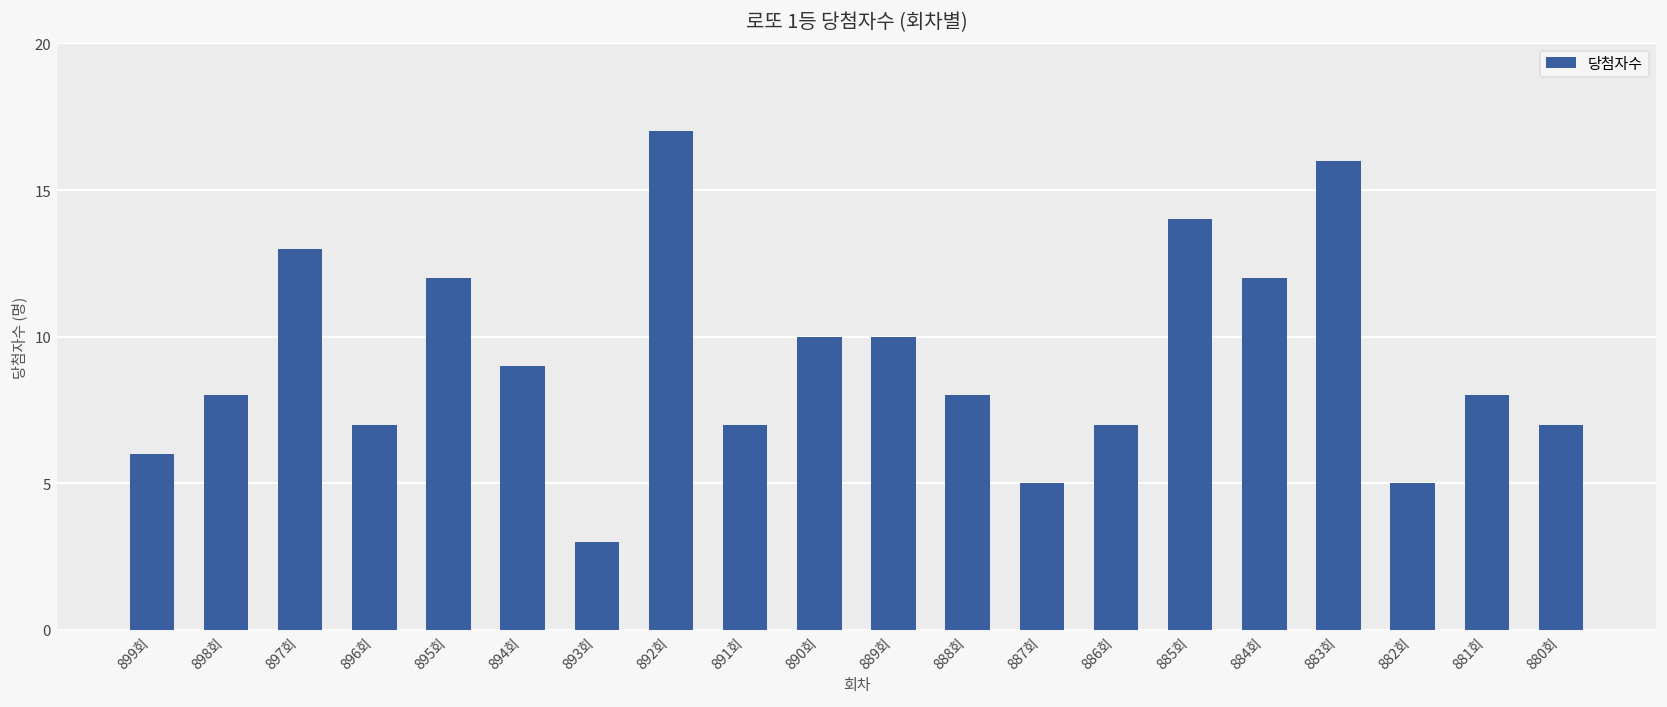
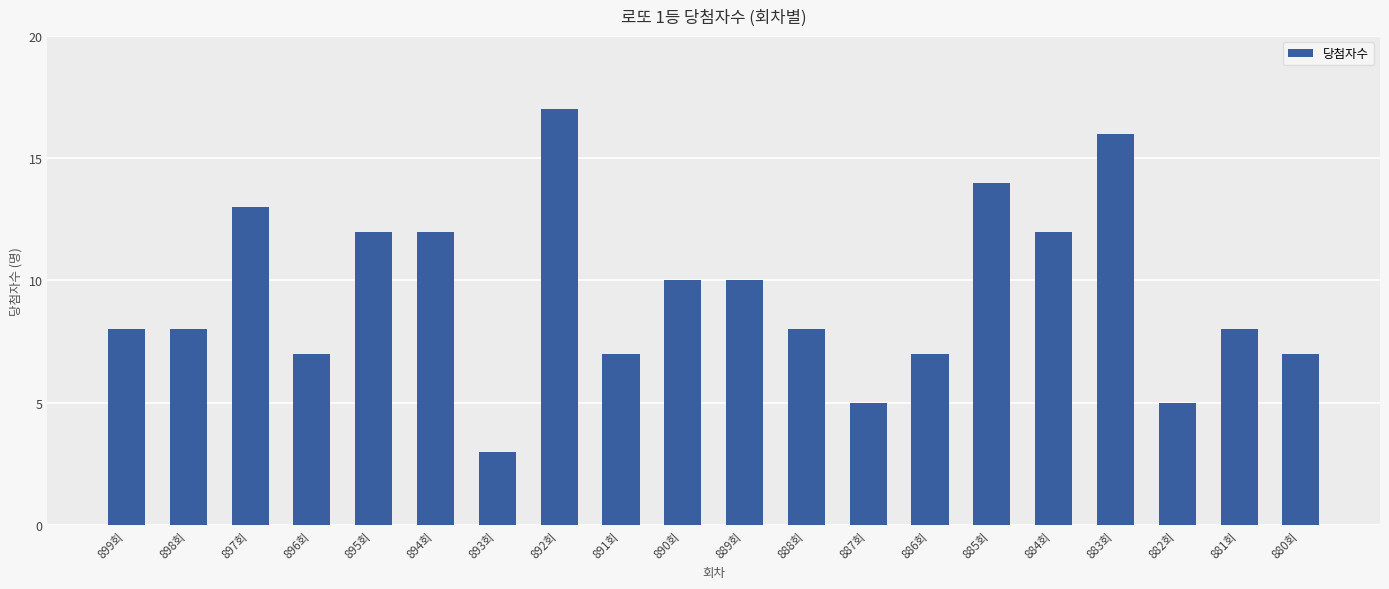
899회: 6 -> 8
894회: 9 -> 12
